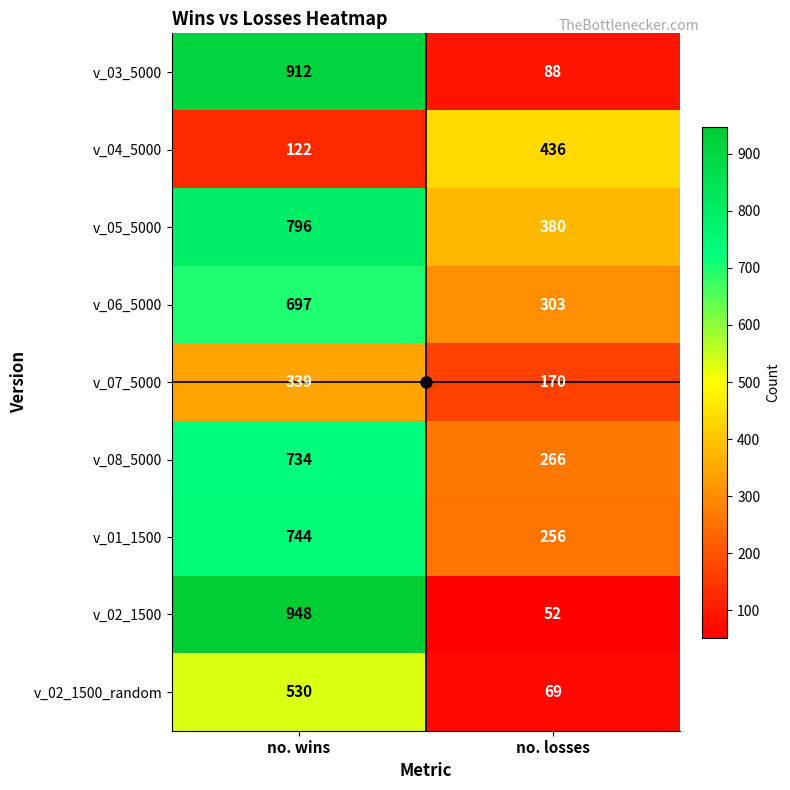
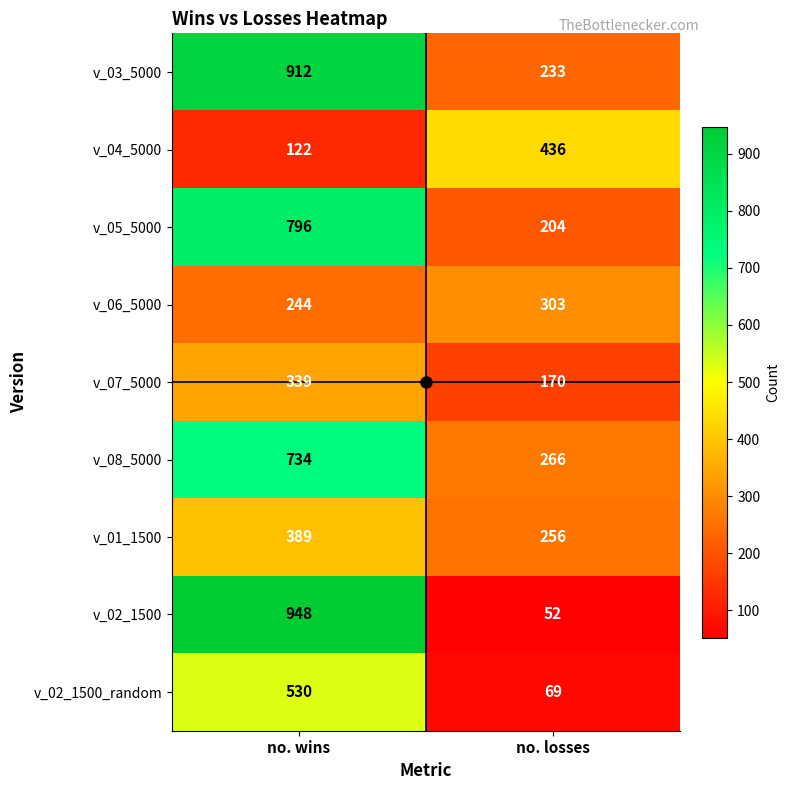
v_03_5000, no. losses: 88 -> 233
v_05_5000, no. losses: 380 -> 204
v_06_5000, no. wins: 697 -> 244
v_01_1500, no. wins: 744 -> 389
